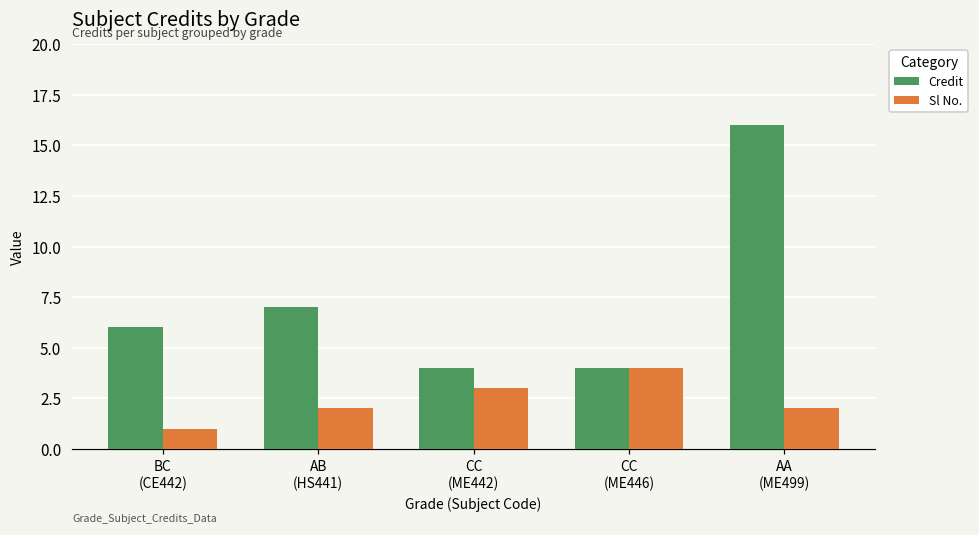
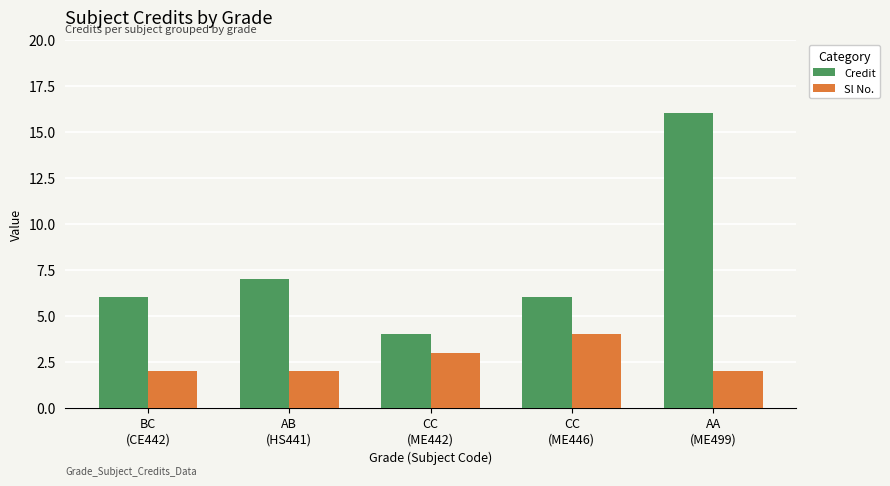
Sl No., BC (CE442): 1 -> 2
Credit, CC (ME446): 4 -> 6
